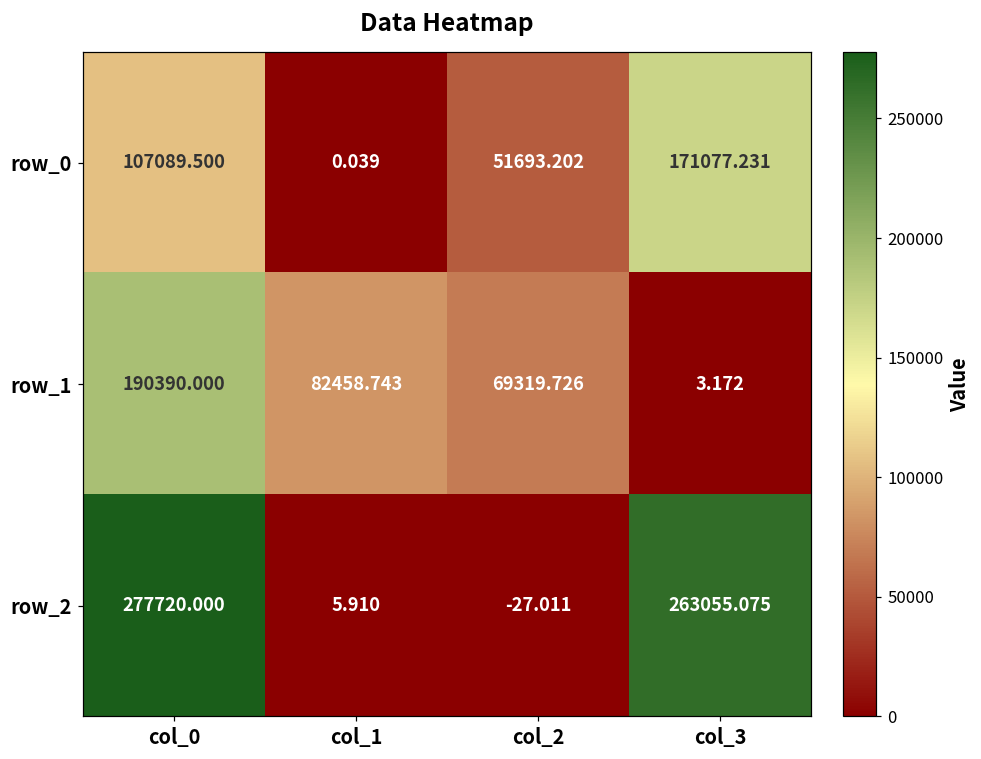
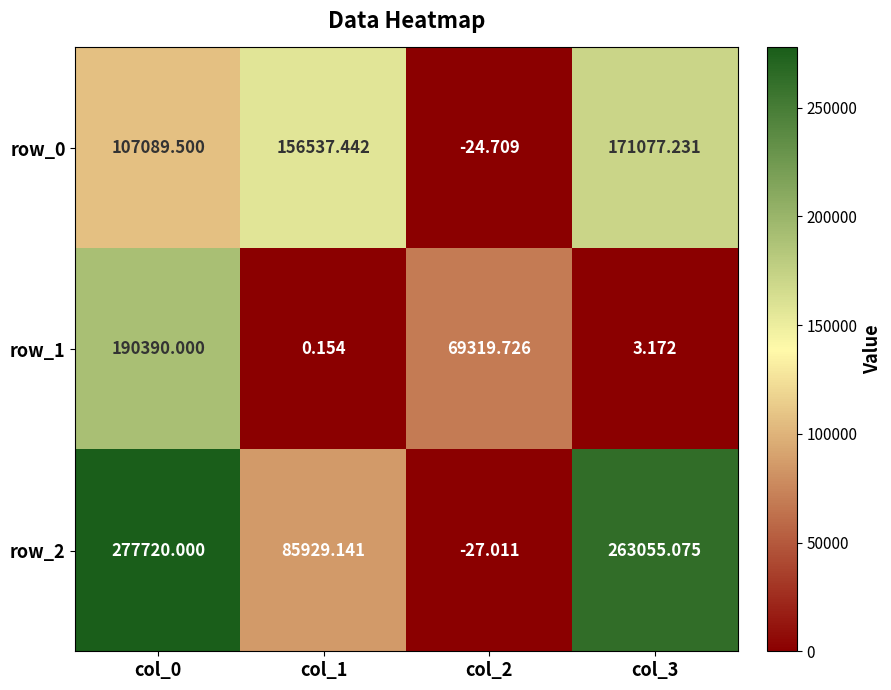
row_0, col_1: 0.039 -> 156537.442
row_0, col_2: 51693.202 -> -24.709
row_1, col_1: 82458.743 -> 0.154
row_2, col_1: 5.910 -> 85929.141
